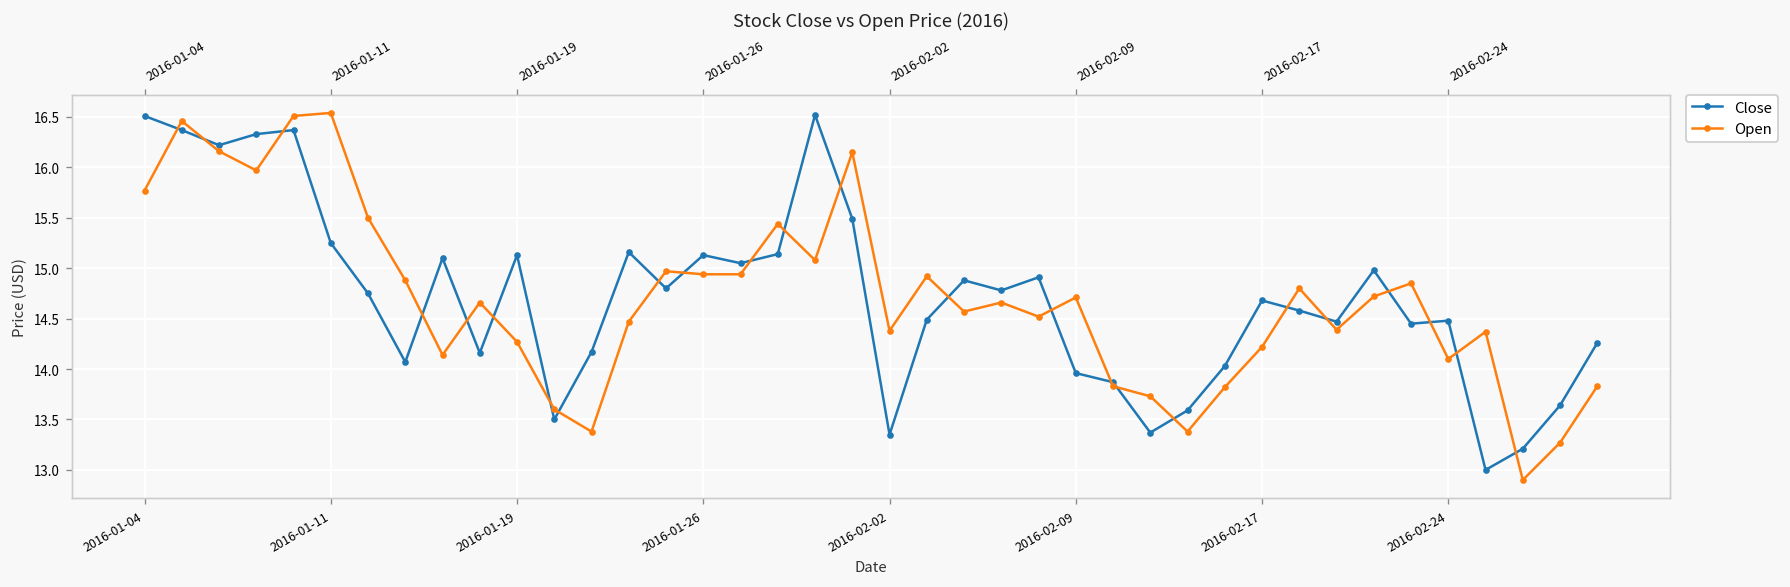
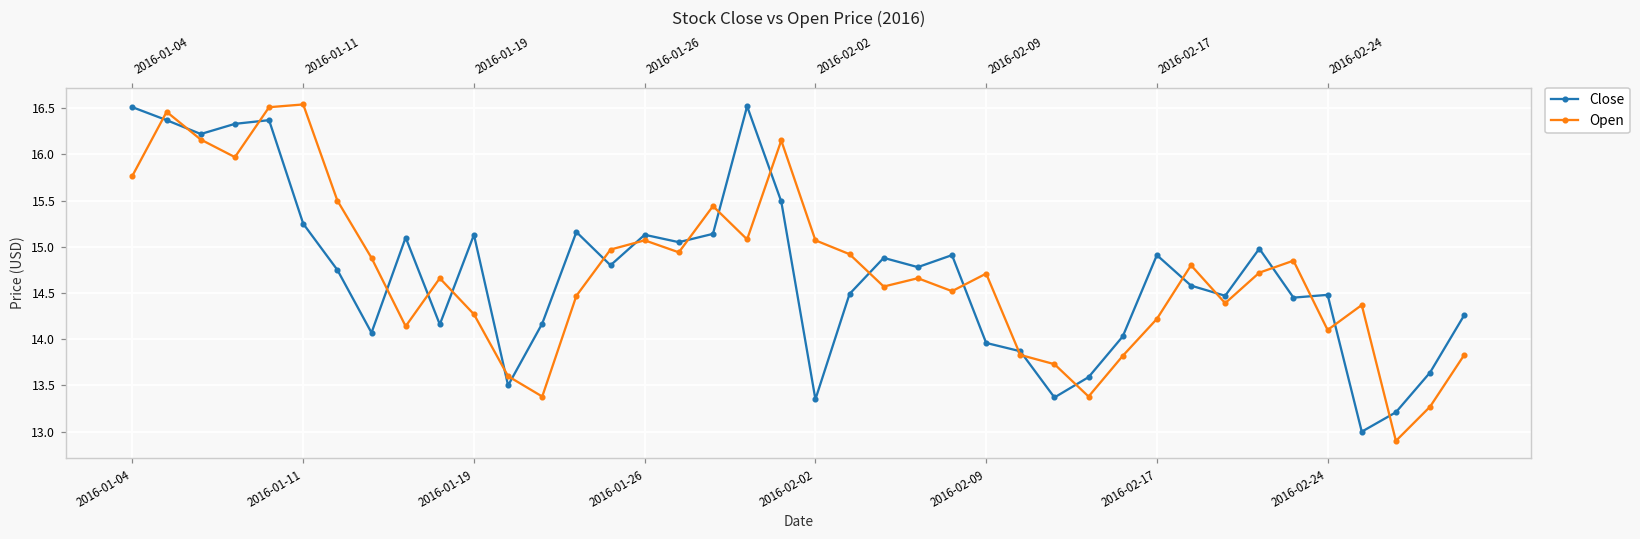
Open, 2016-01-26: 14.9 -> 15.1
Open, 2016-02-02: 14.4 -> 15.1
Close, 2016-02-17: 14.7 -> 14.9
